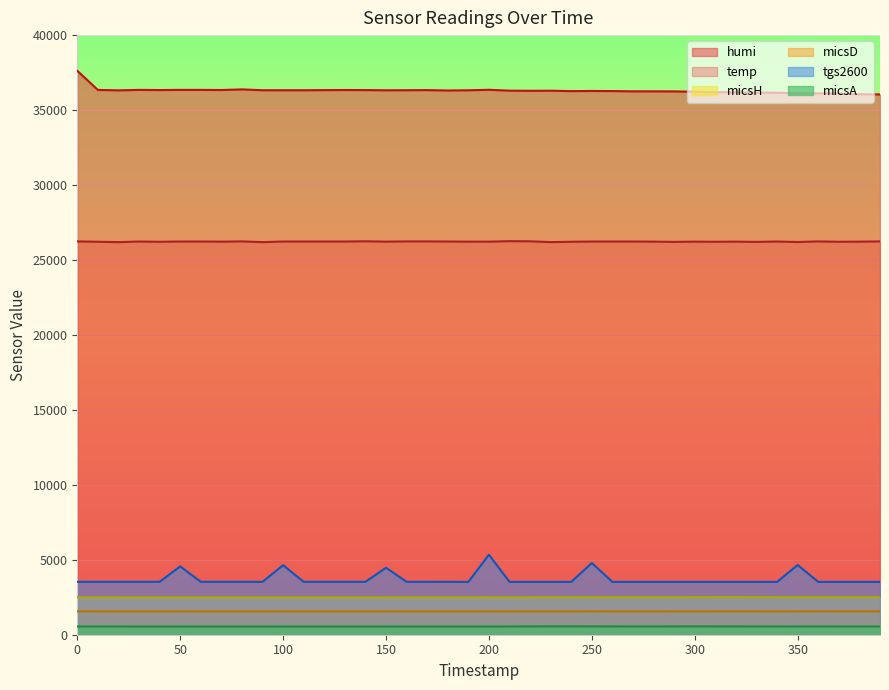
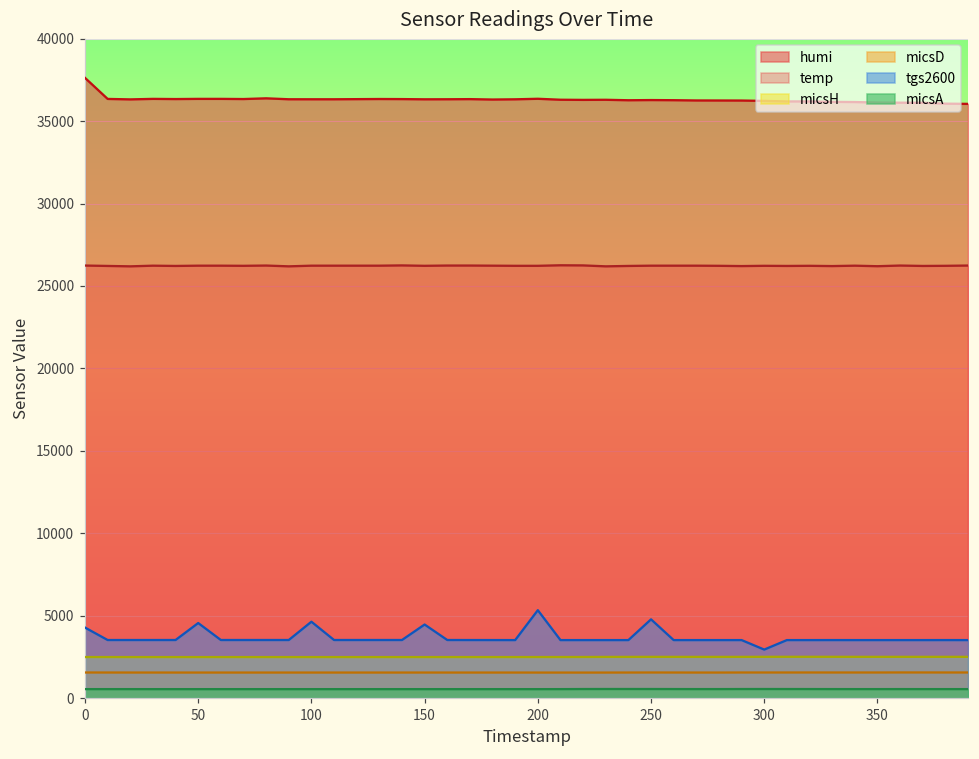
tgs2600, 0: 3500 -> 4300
tgs2600, 300: 3500 -> 2900
tgs2600, 350: 4700 -> 3500
